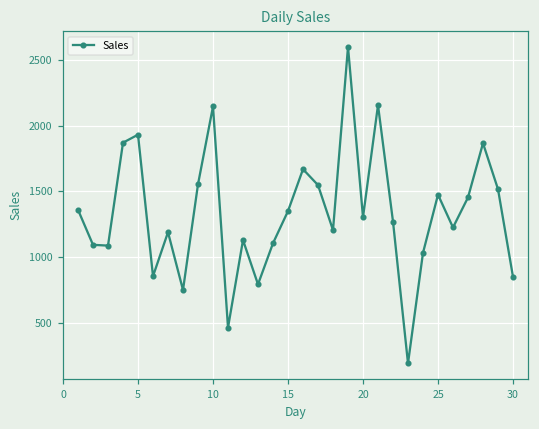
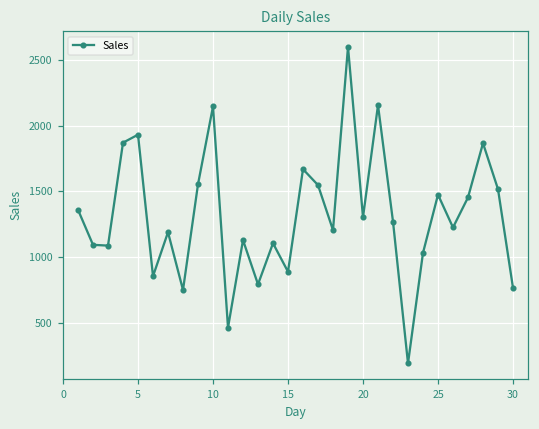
15: 1350 -> 890
30: 850 -> 760
